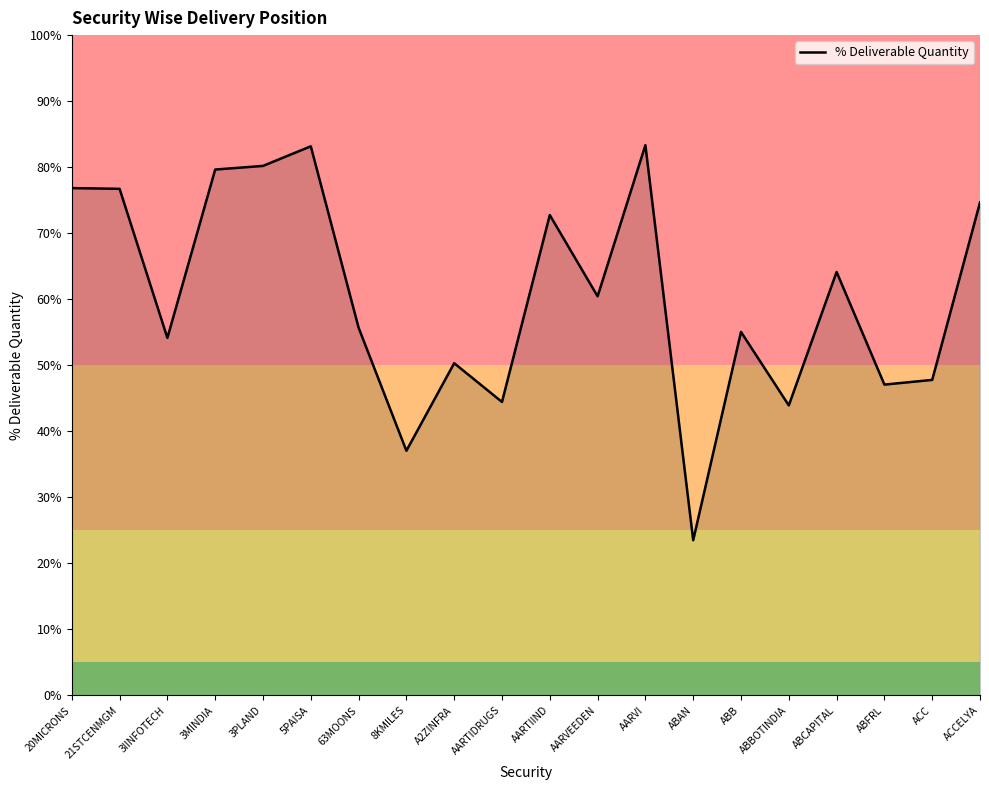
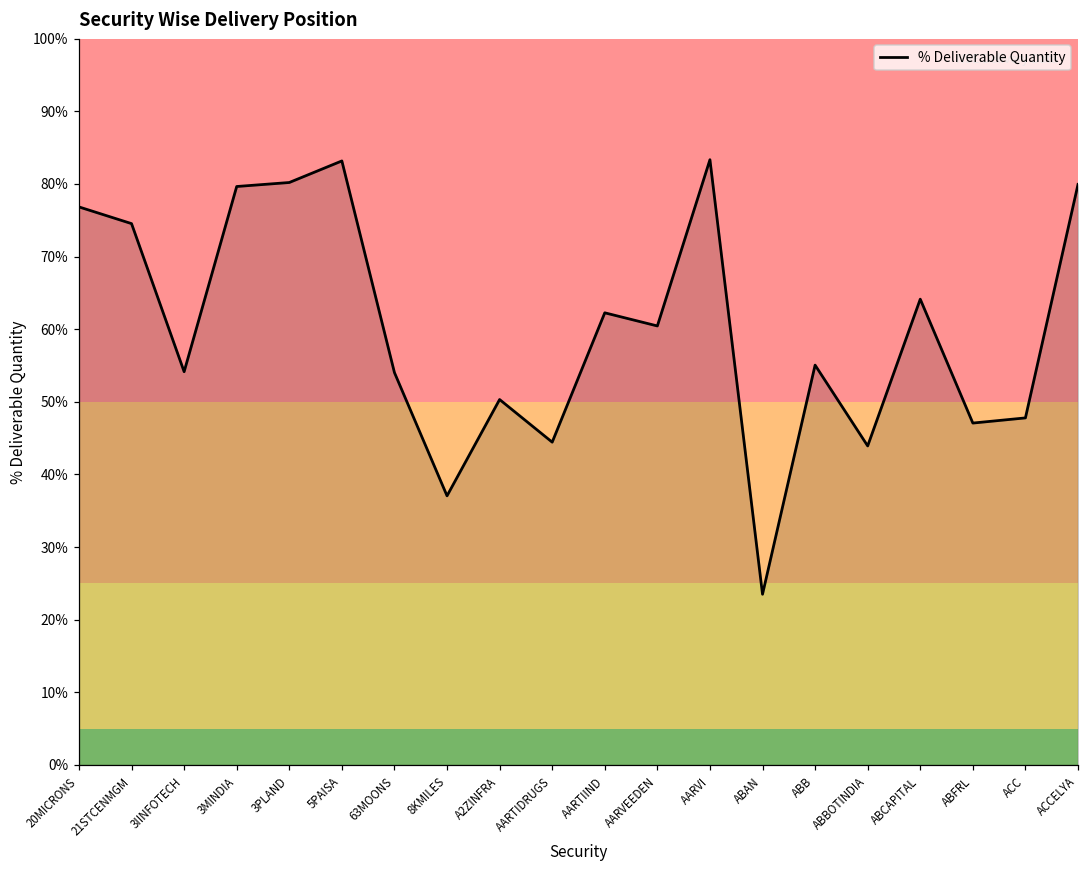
21STCENMGM: 77% -> 75%
63MOONS: 56% -> 54%
AARTIIND: 73% -> 62%
ACCELYA: 75% -> 80%
